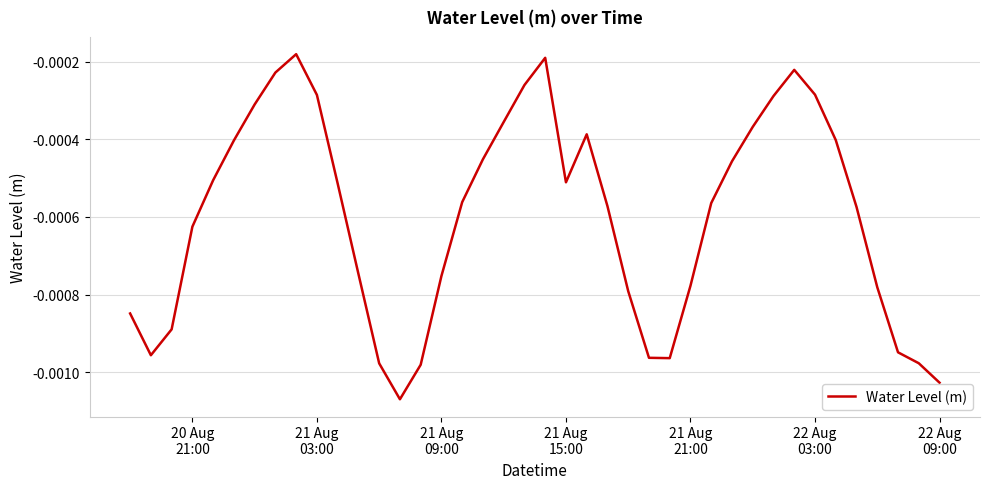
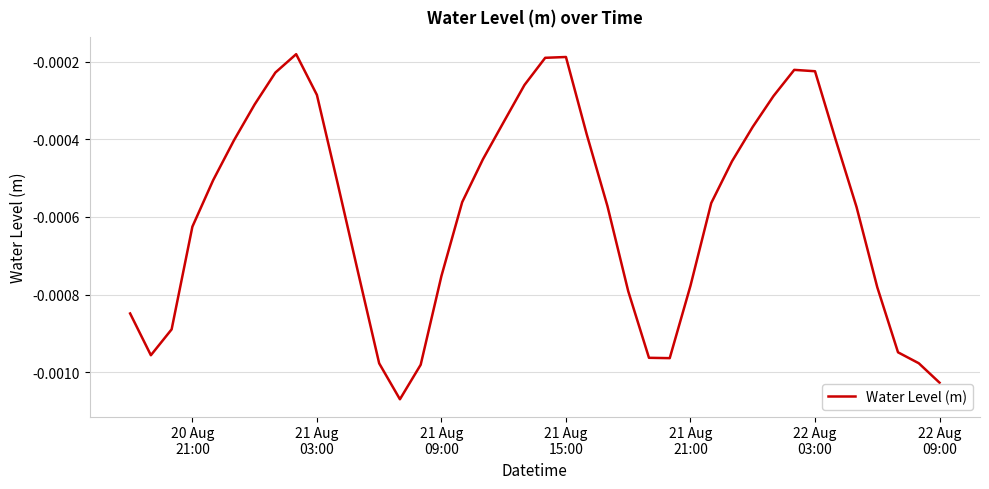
21 Aug 15:00: -0.00051 -> -0.00019
22 Aug 03:00: -0.00029 -> -0.00022
